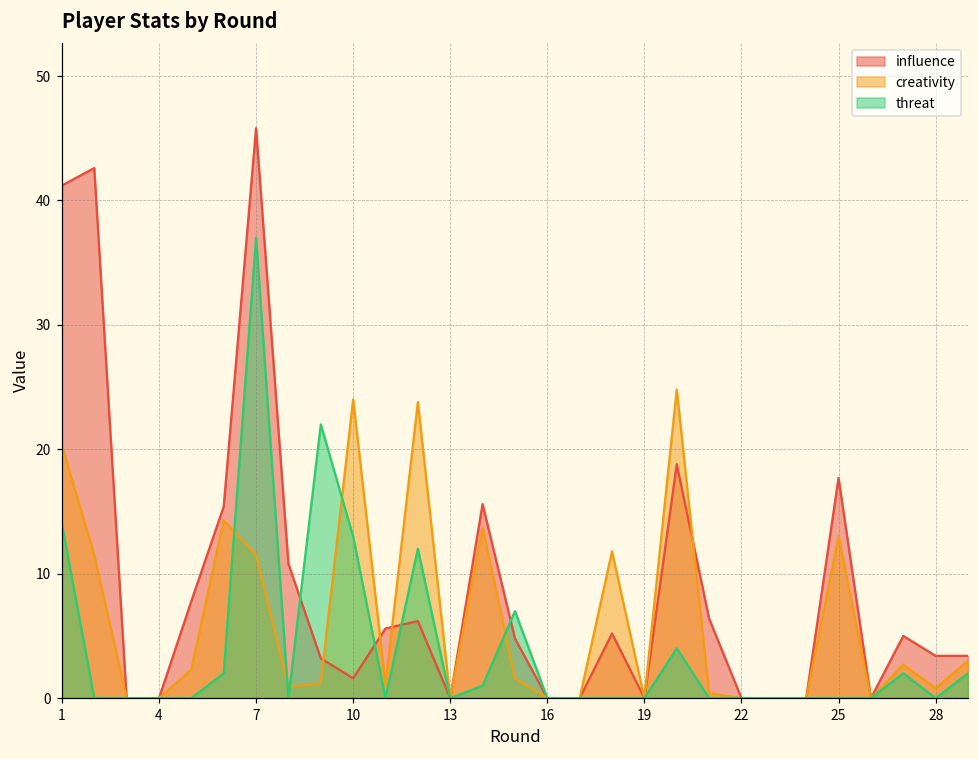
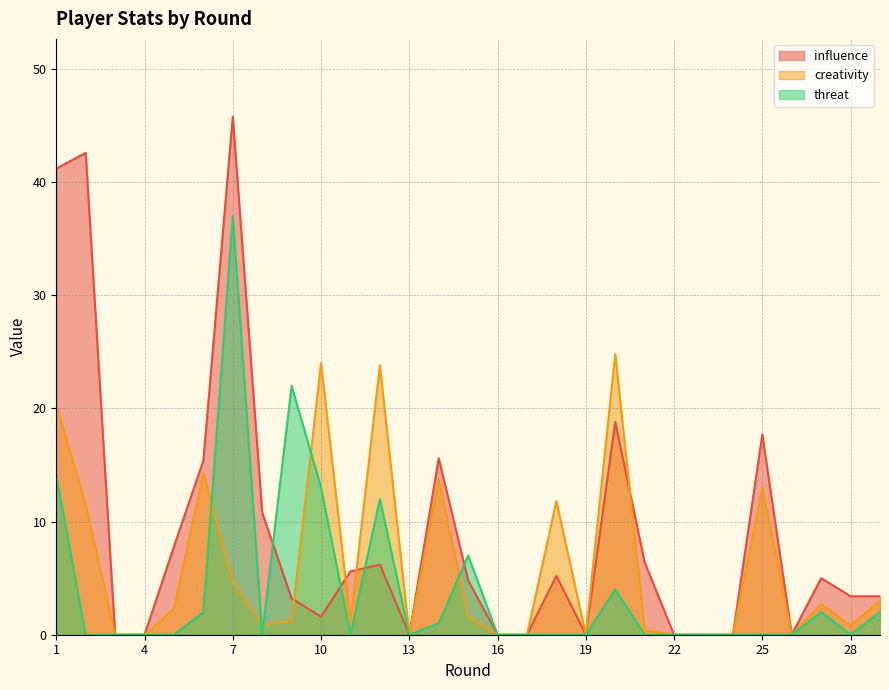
creativity, 7: 11.5 -> 4.7
